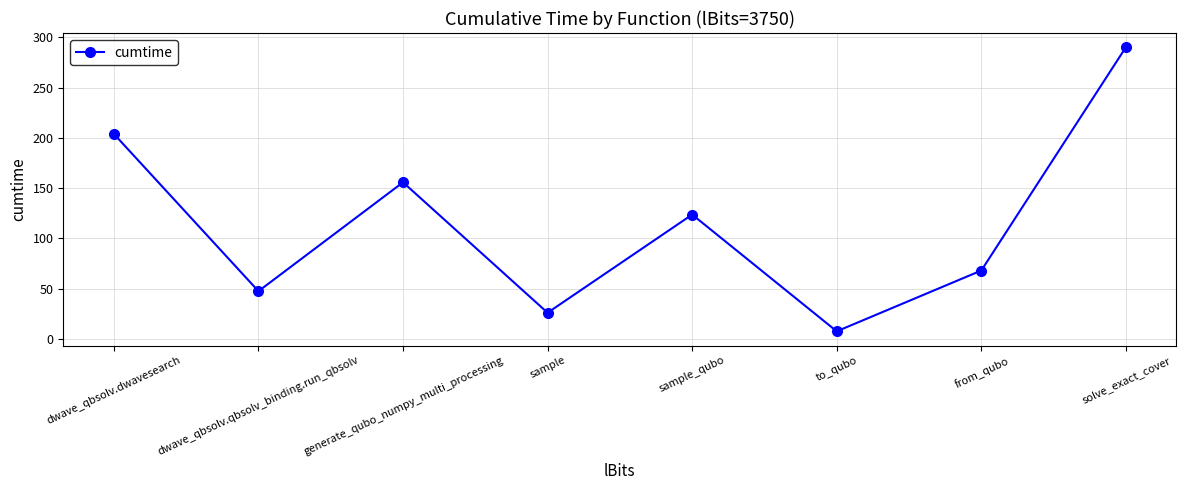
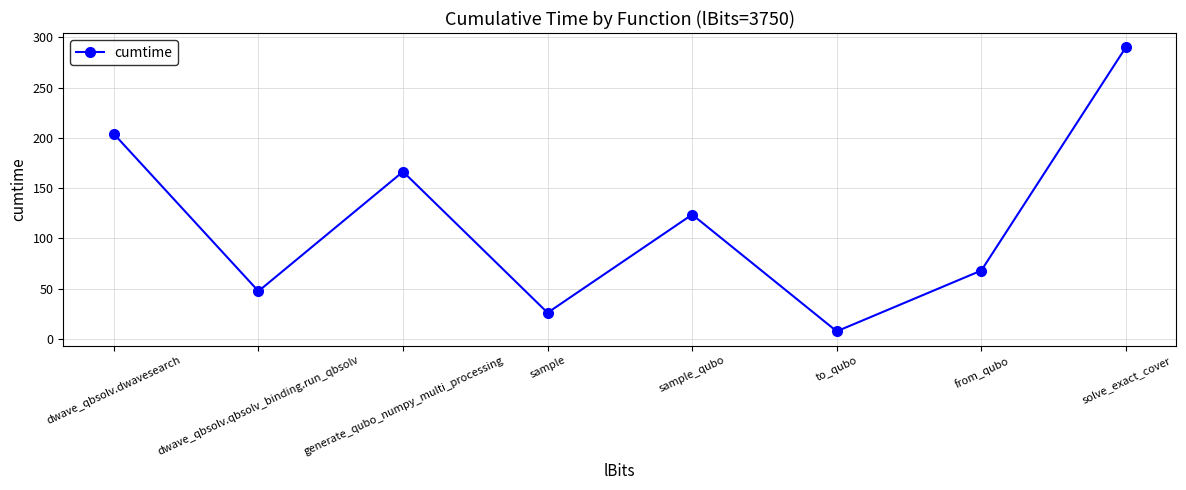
generate_qubo_numpy_multi_processing: 156 -> 167
